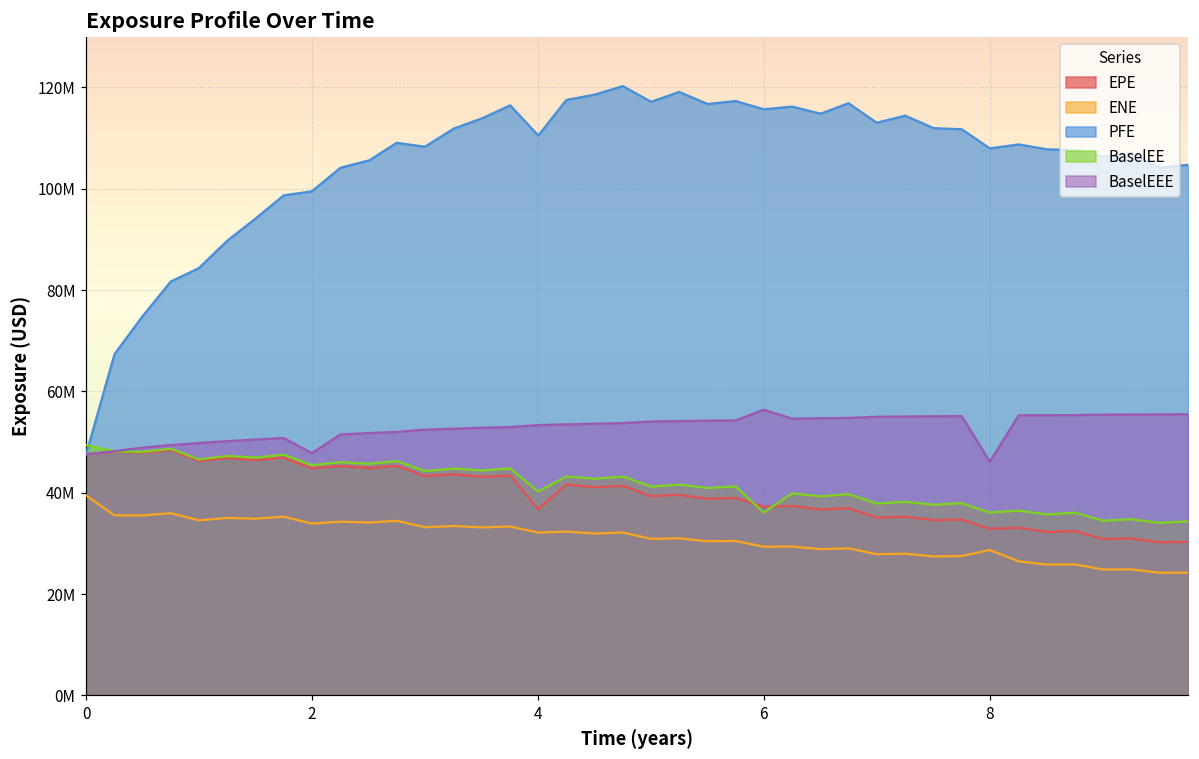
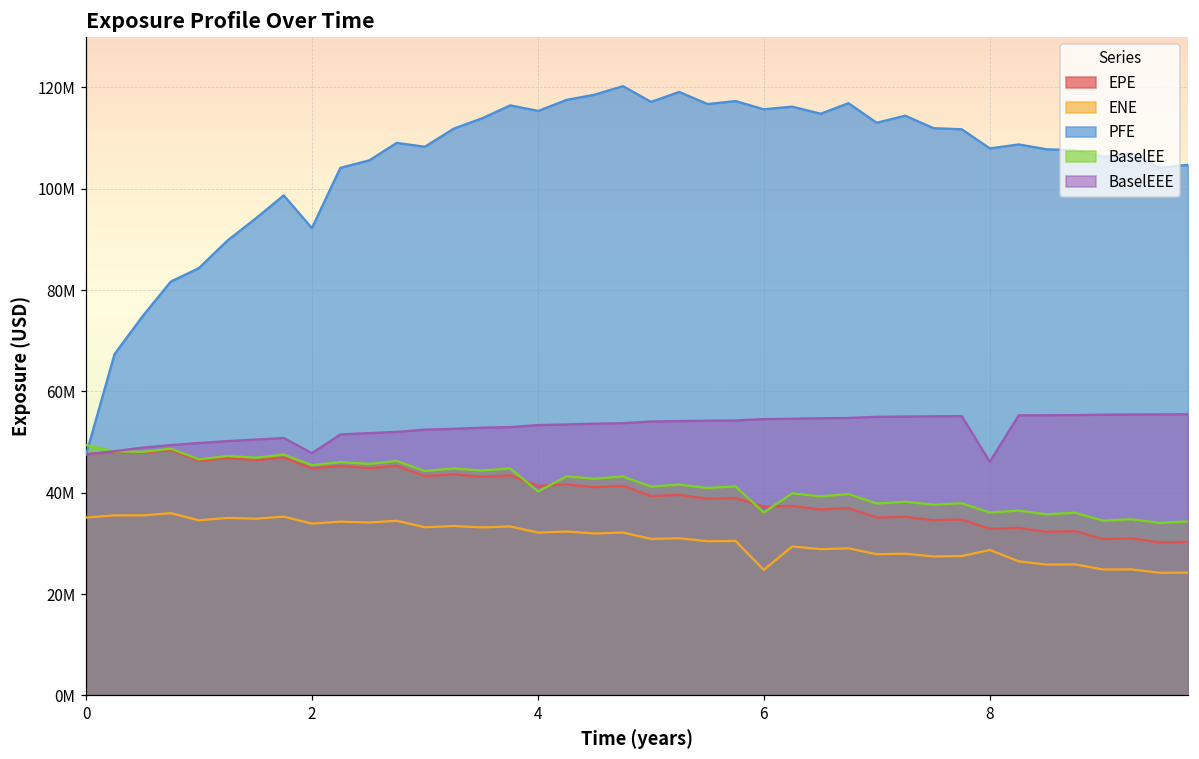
ENE, 0: 39000000 -> 35000000
PFE, 2: 99000000 -> 92000000
EPE, 4: 37000000 -> 41000000
PFE, 4: 110000000 -> 115000000
ENE, 6: 29000000 -> 25000000
BaselEEE, 6: 56000000 -> 55000000
